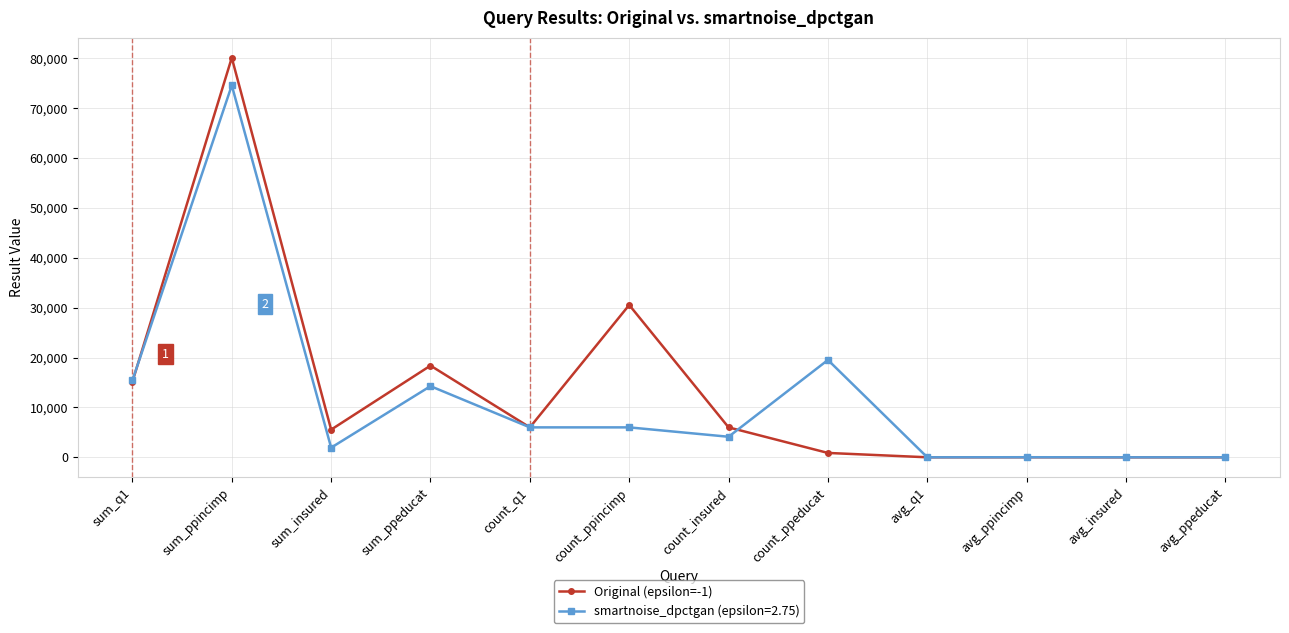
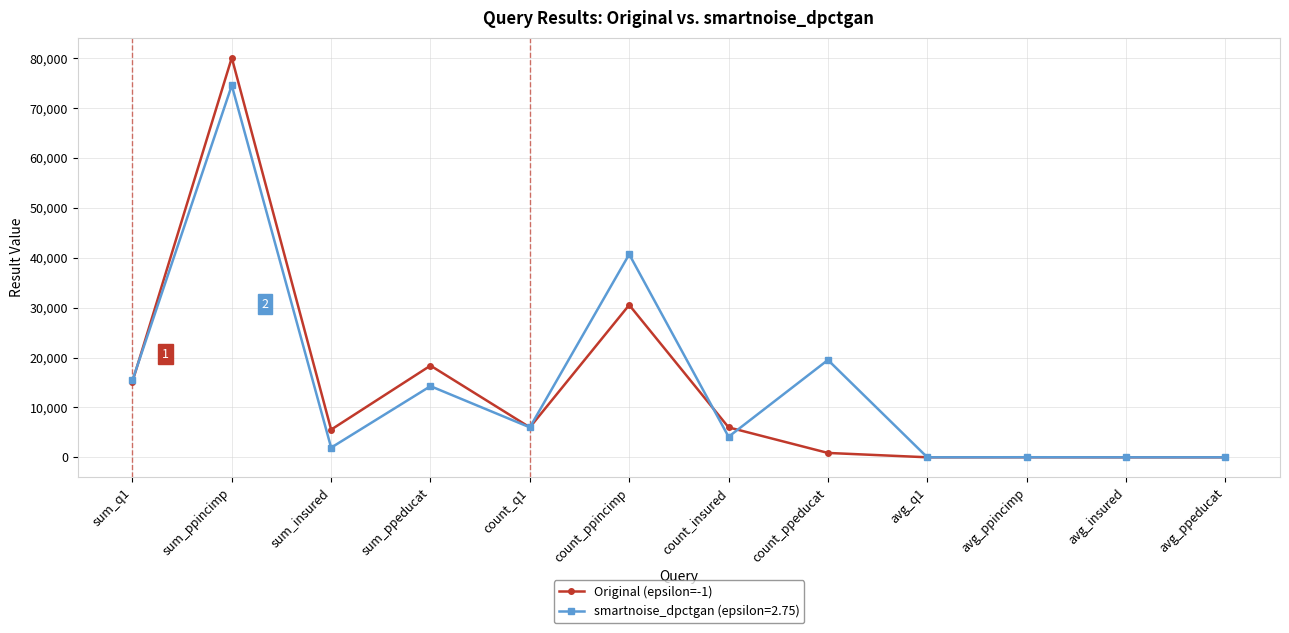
smartnoise_dpctgan (epsilon=2.75), count_ppincimp: 6,000 -> 41,000
